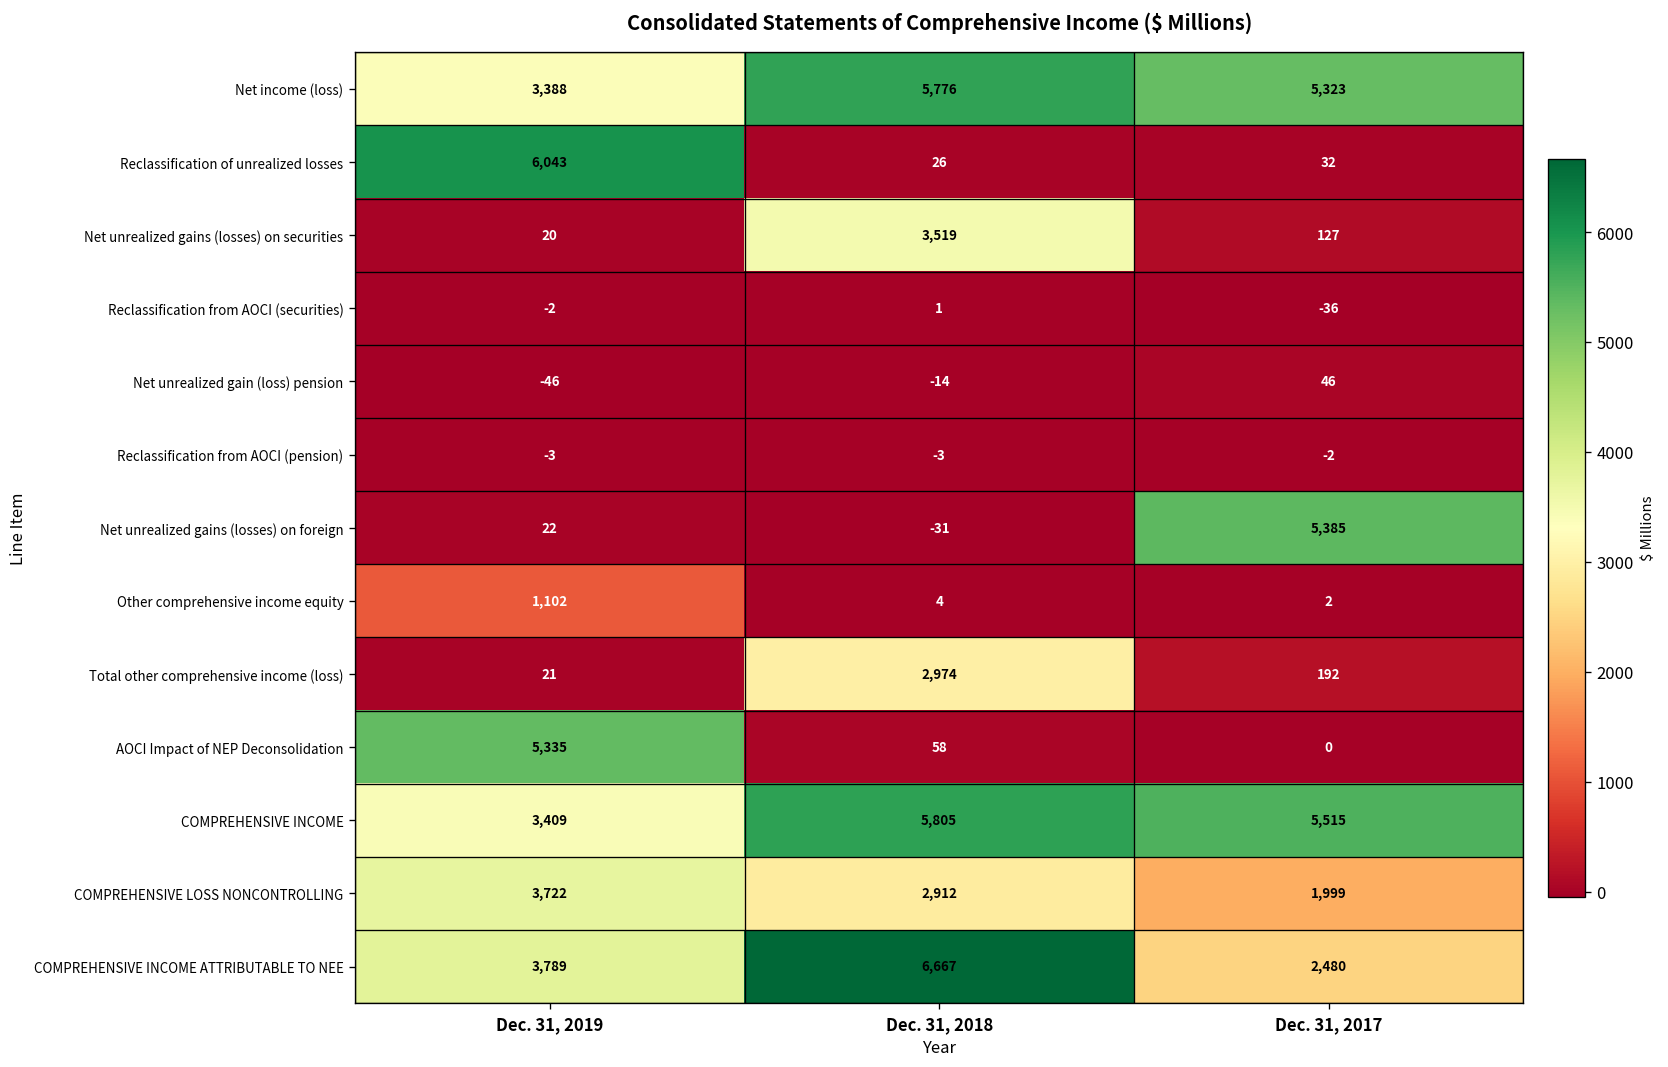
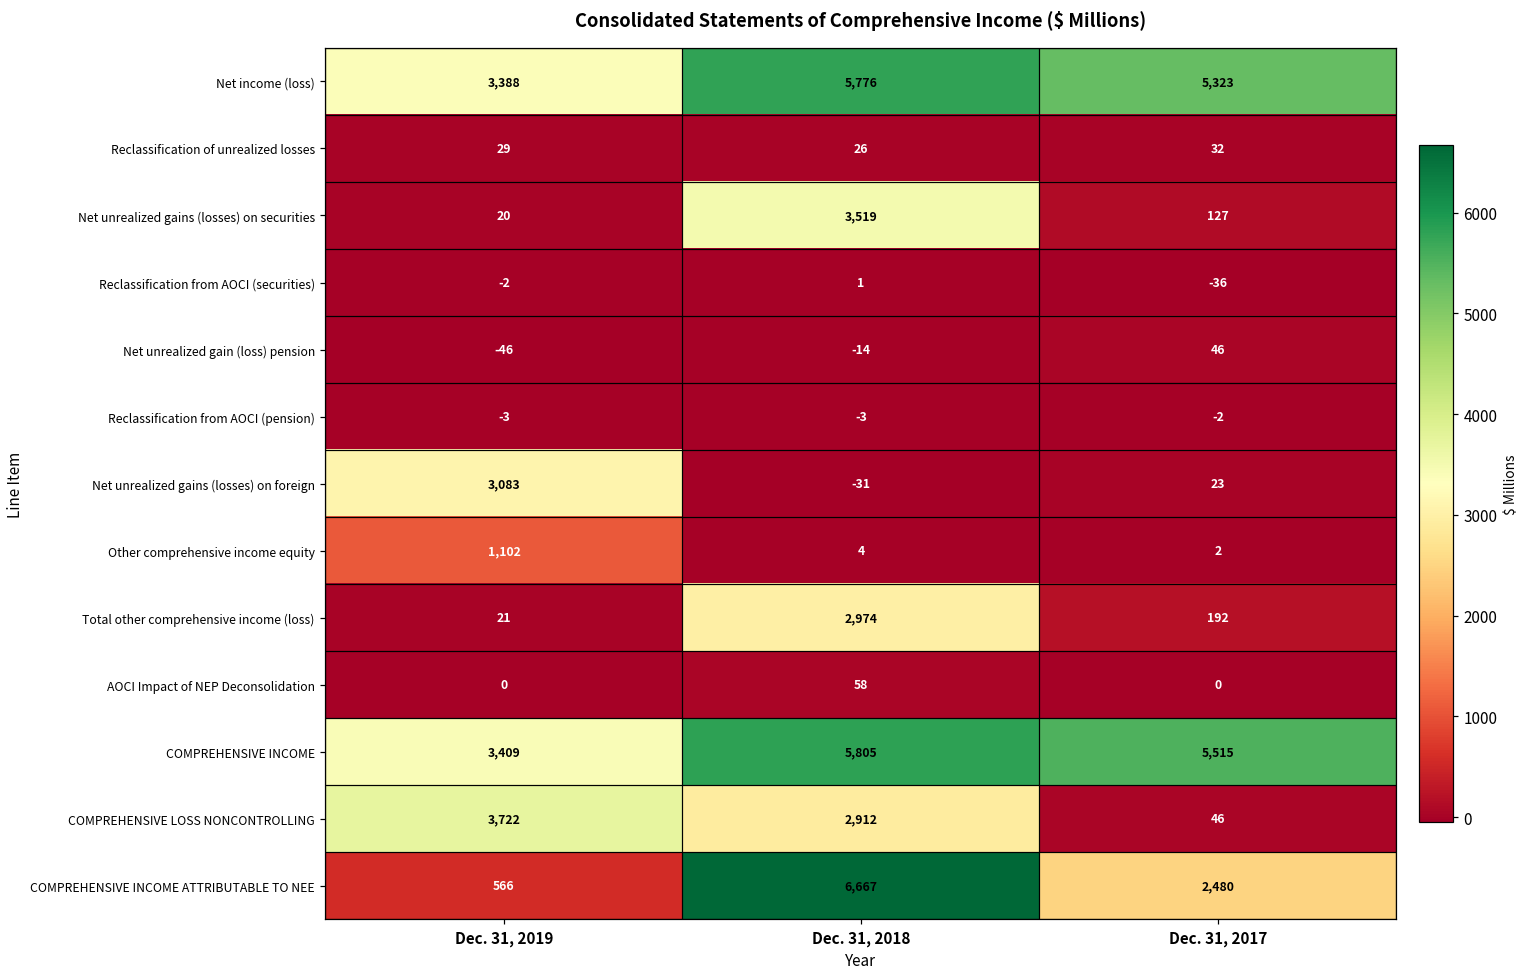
Reclassification of unrealized losses, Dec. 31, 2019: 6,043 -> 29
Net unrealized gains (losses) on foreign, Dec. 31, 2019: 22 -> 3,083
Net unrealized gains (losses) on foreign, Dec. 31, 2017: 5,385 -> 23
AOCI Impact of NEP Deconsolidation, Dec. 31, 2019: 5,335 -> 0
COMPREHENSIVE LOSS NONCONTROLLING, Dec. 31, 2017: 1,999 -> 46
COMPREHENSIVE INCOME ATTRIBUTABLE TO NEE, Dec. 31, 2019: 3,789 -> 566
